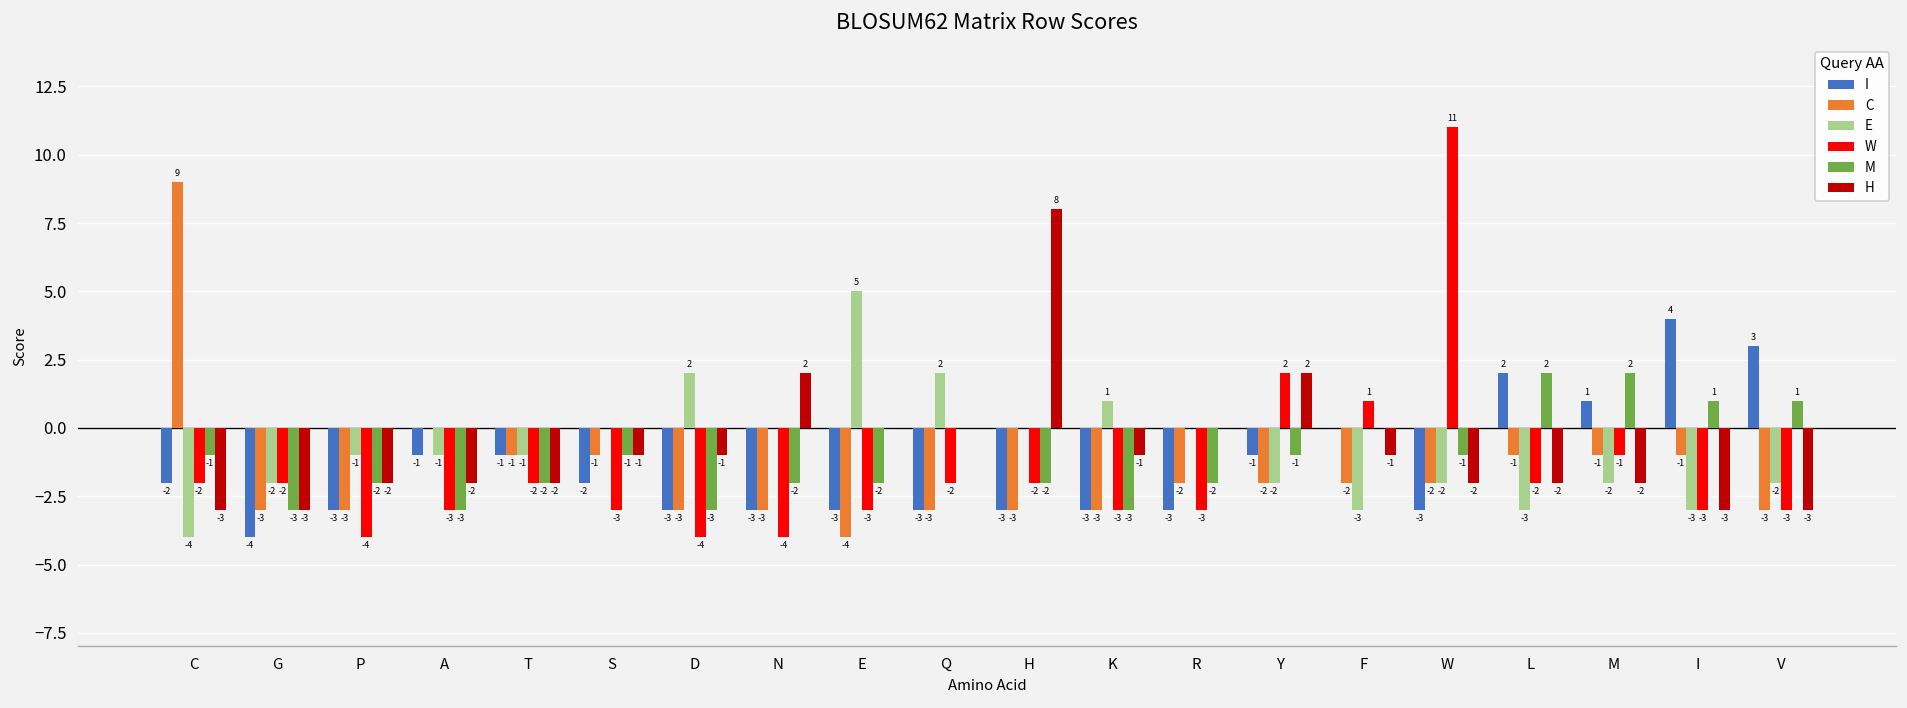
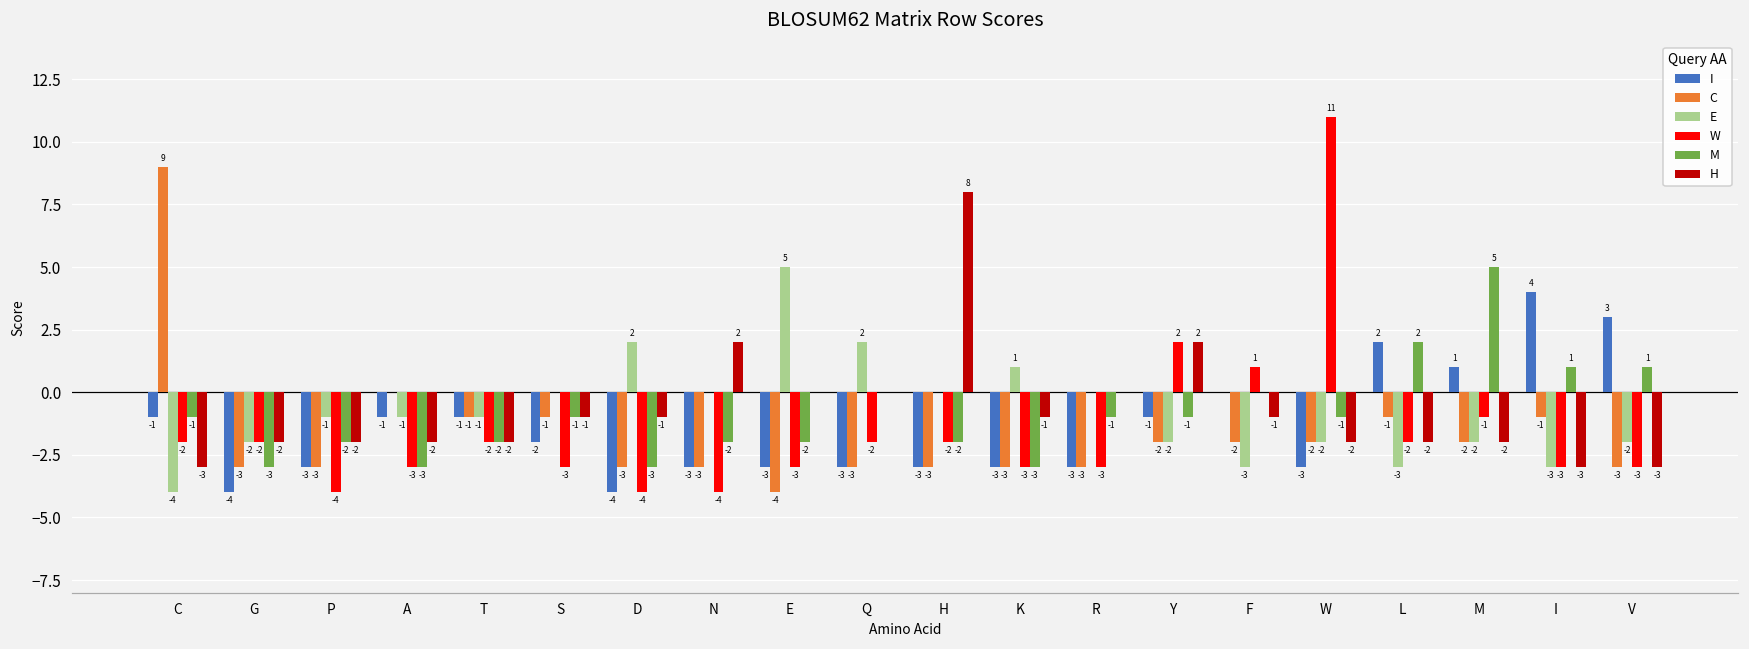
I, C: -2 -> -1
H, G: -3 -> -2
I, D: -3 -> -4
C, R: -2 -> -3
M, R: -2 -> -1
C, M: -1 -> -2
M, M: 2 -> 5
